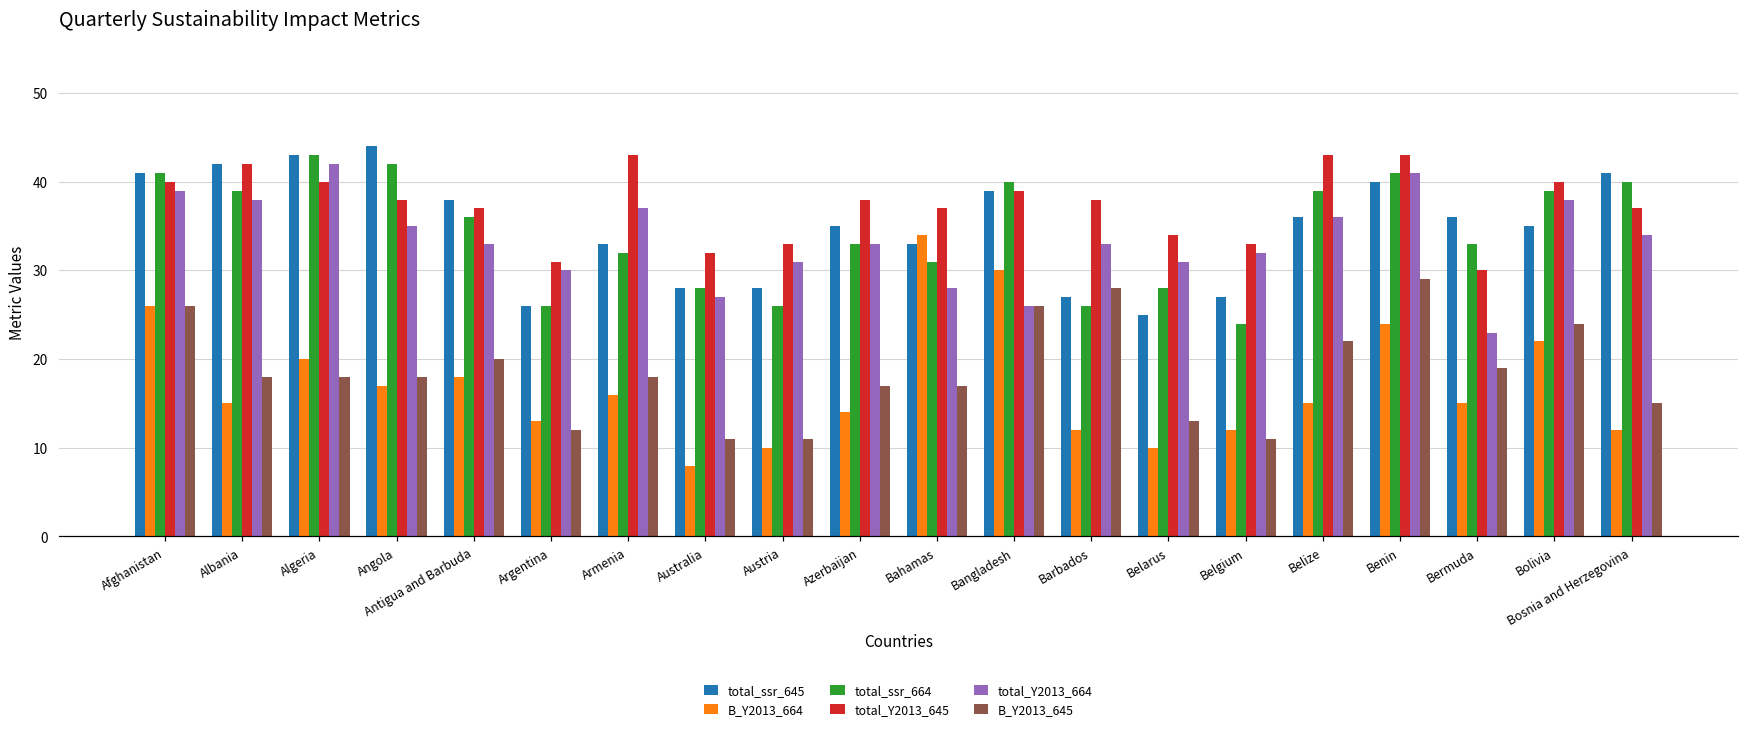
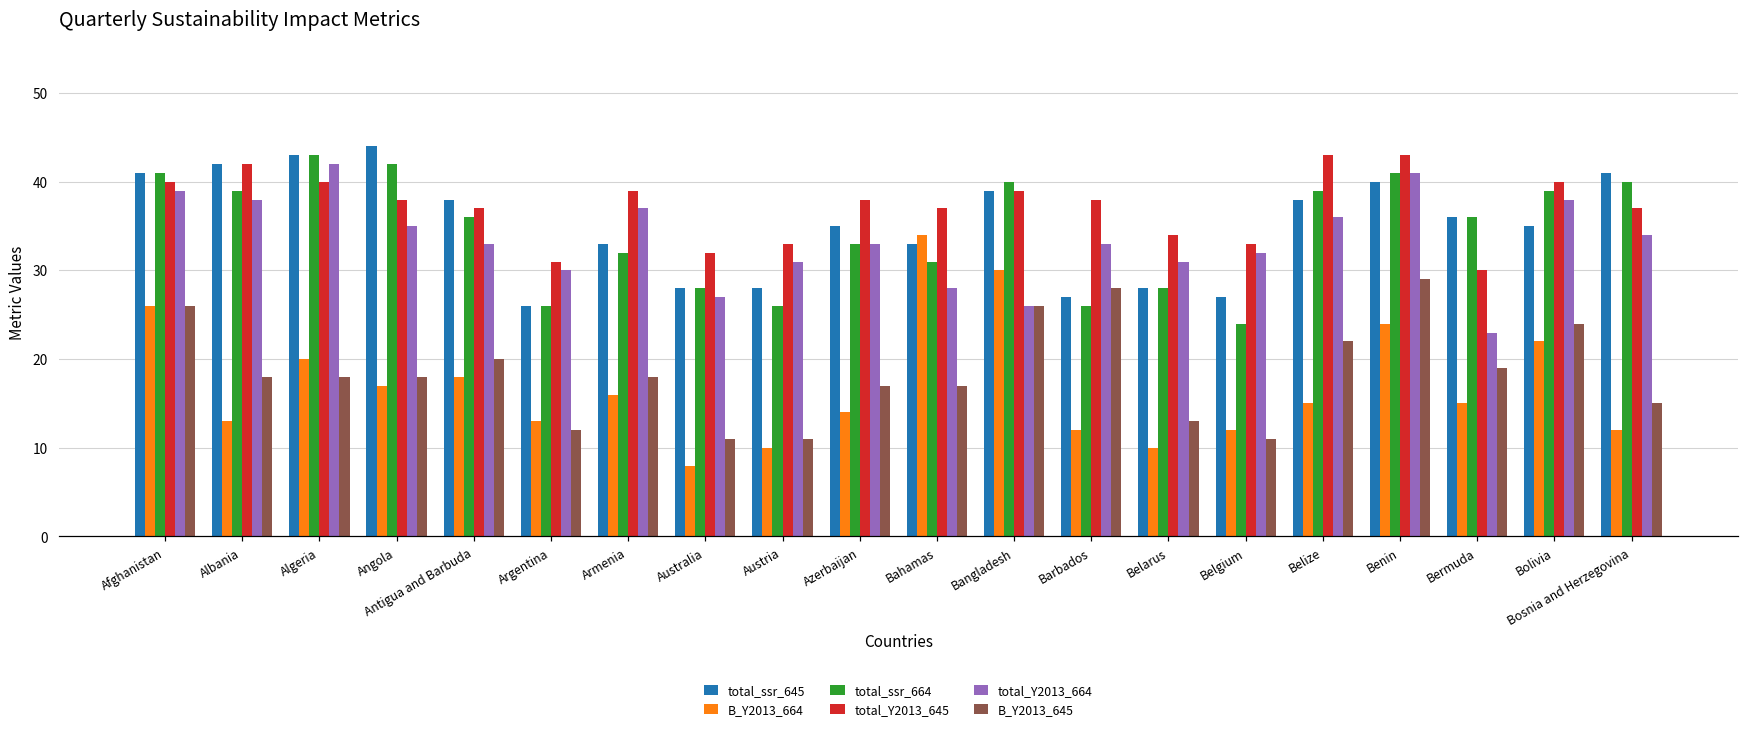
B_Y2013_664, Albania: 15 -> 13
total_Y2013_645, Armenia: 43 -> 39
total_ssr_645, Belarus: 25 -> 28
total_ssr_645, Belize: 36 -> 38
total_ssr_664, Bermuda: 33 -> 36
